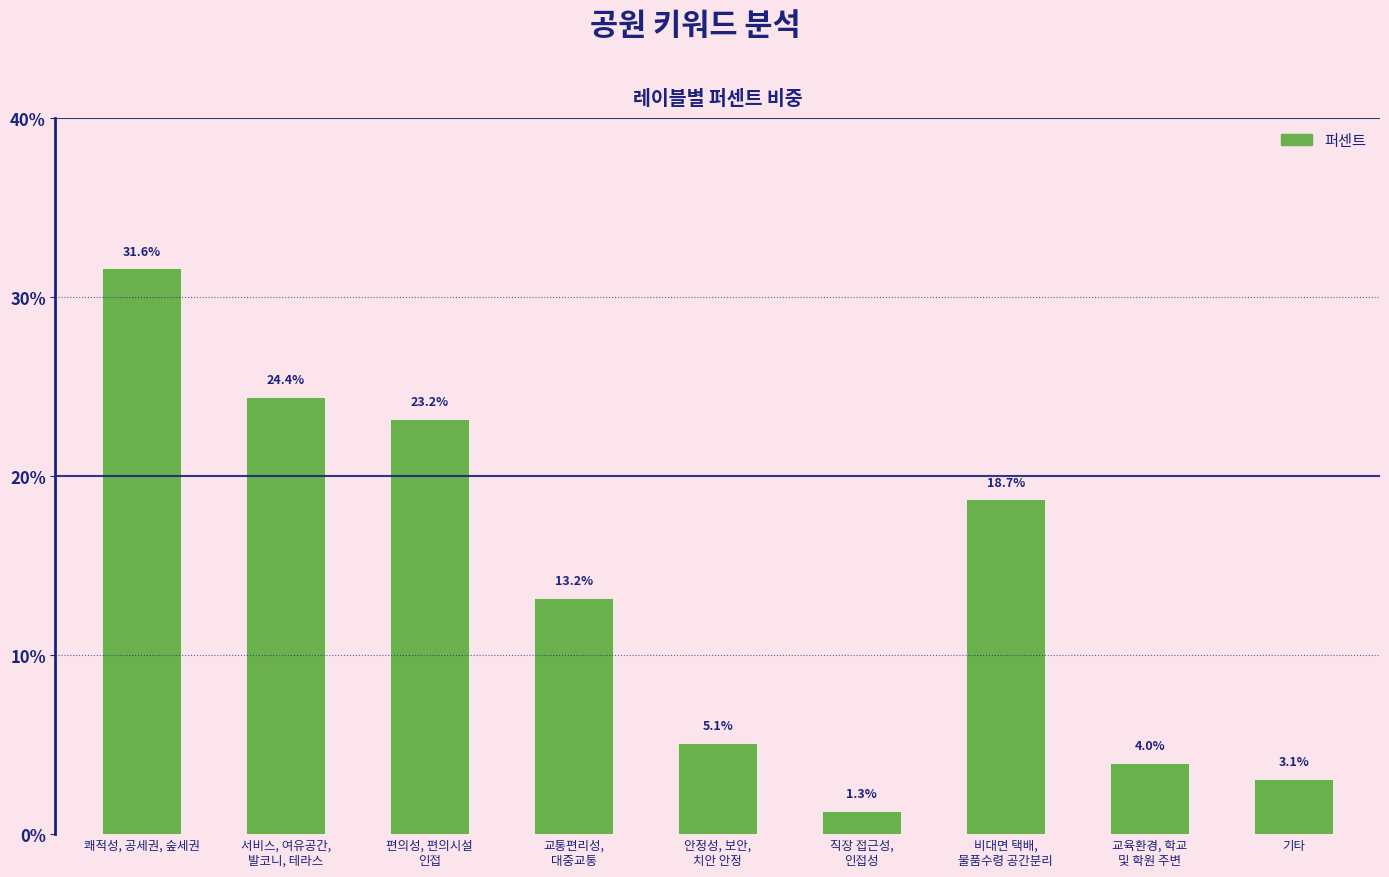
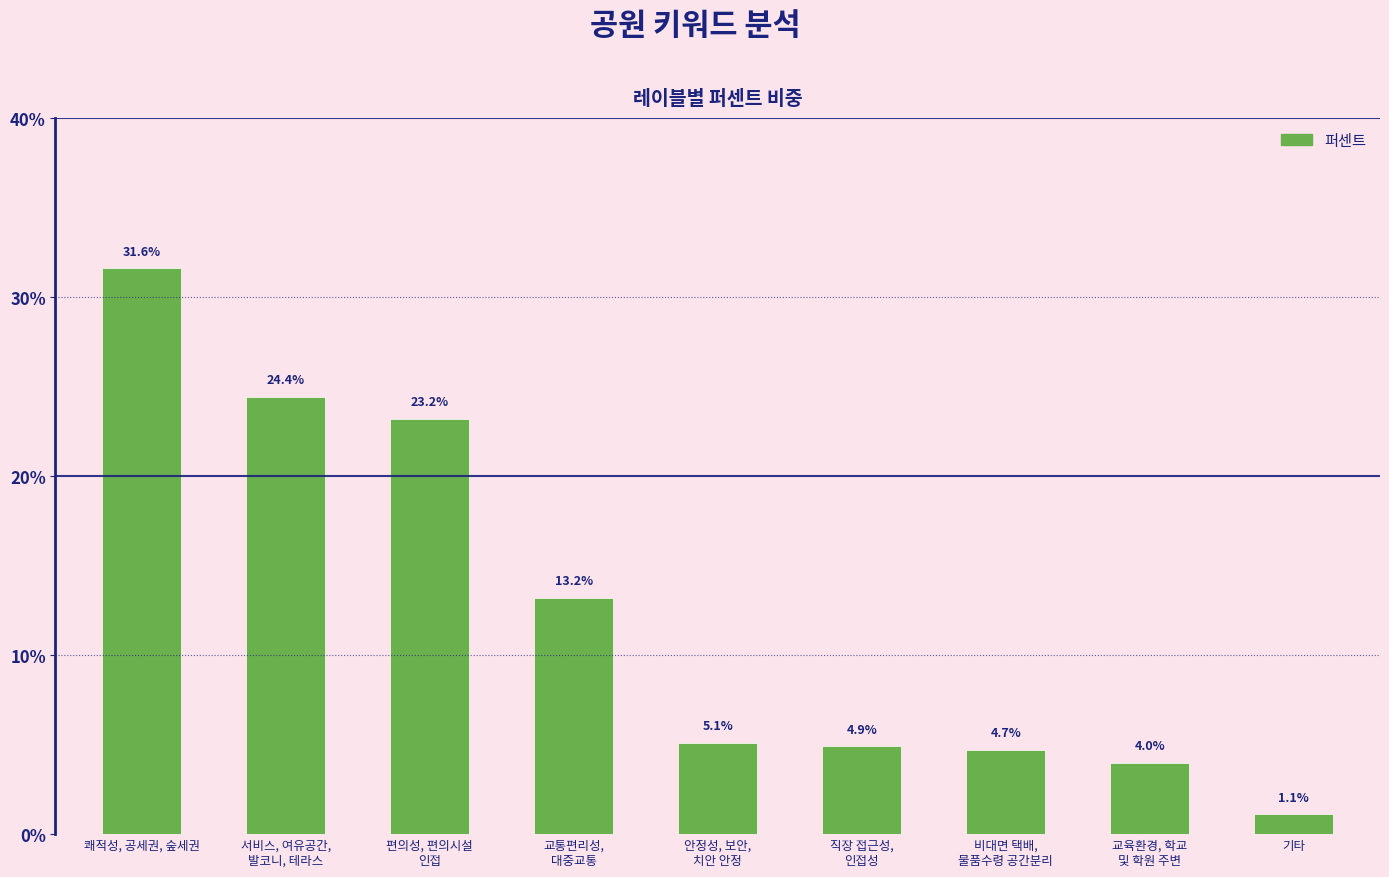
직장 접근성, 인접성: 1.3% -> 4.9%
비대면 택배, 물품수령 공간분리: 18.7% -> 4.7%
기타: 3.1% -> 1.1%
